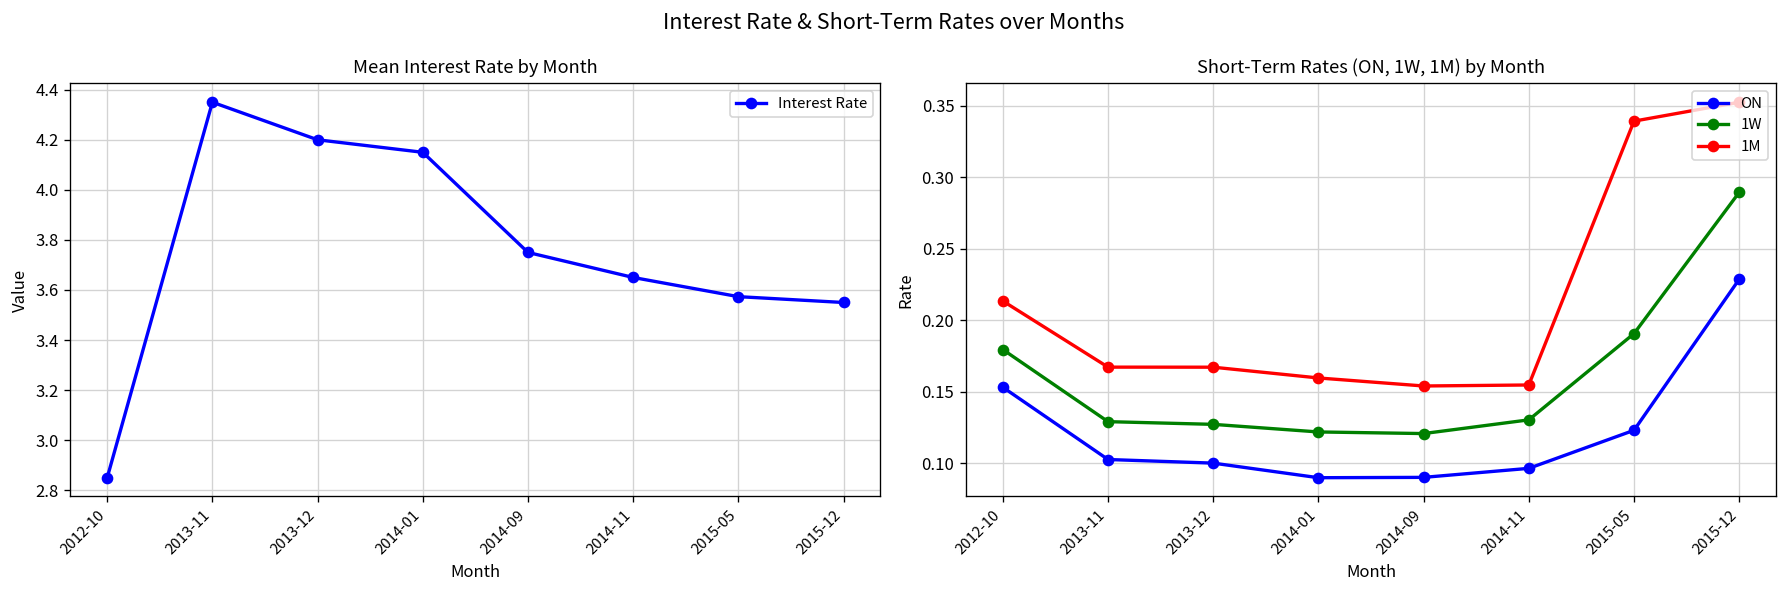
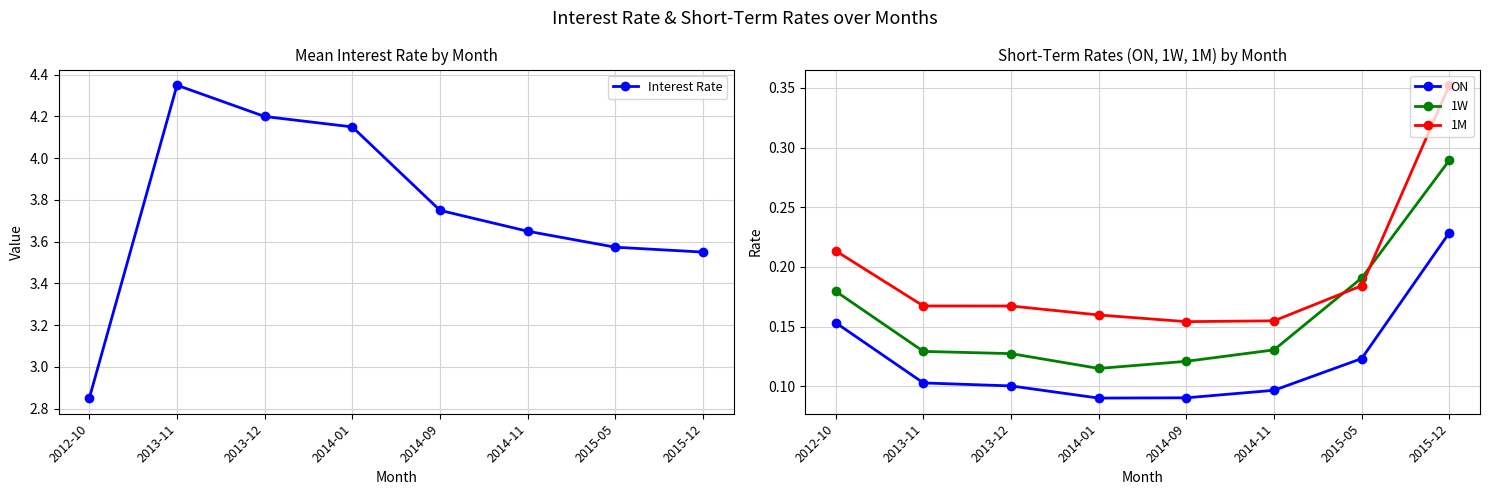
Short-Term Rates (ON, 1W, 1M) by Month, 1W, 2014-01: 0.122 -> 0.115
Short-Term Rates (ON, 1W, 1M) by Month, 1M, 2015-05: 0.339 -> 0.184
